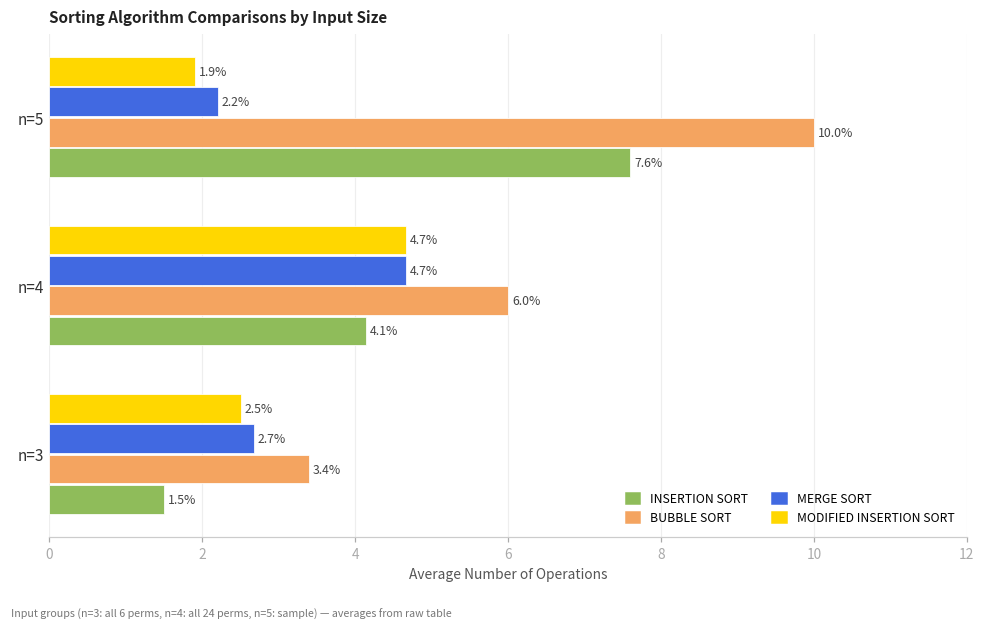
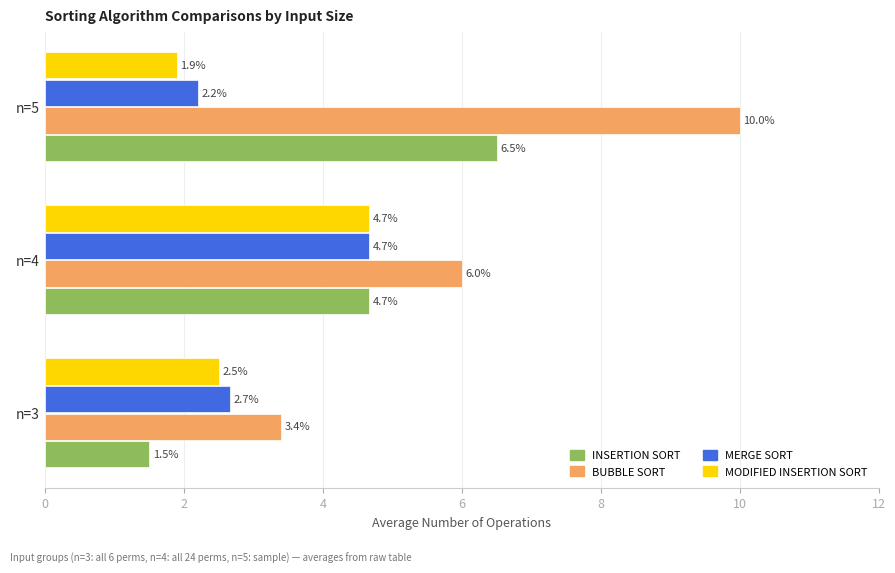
INSERTION SORT, n=5: 7.6% -> 6.5%
INSERTION SORT, n=4: 4.1% -> 4.7%
